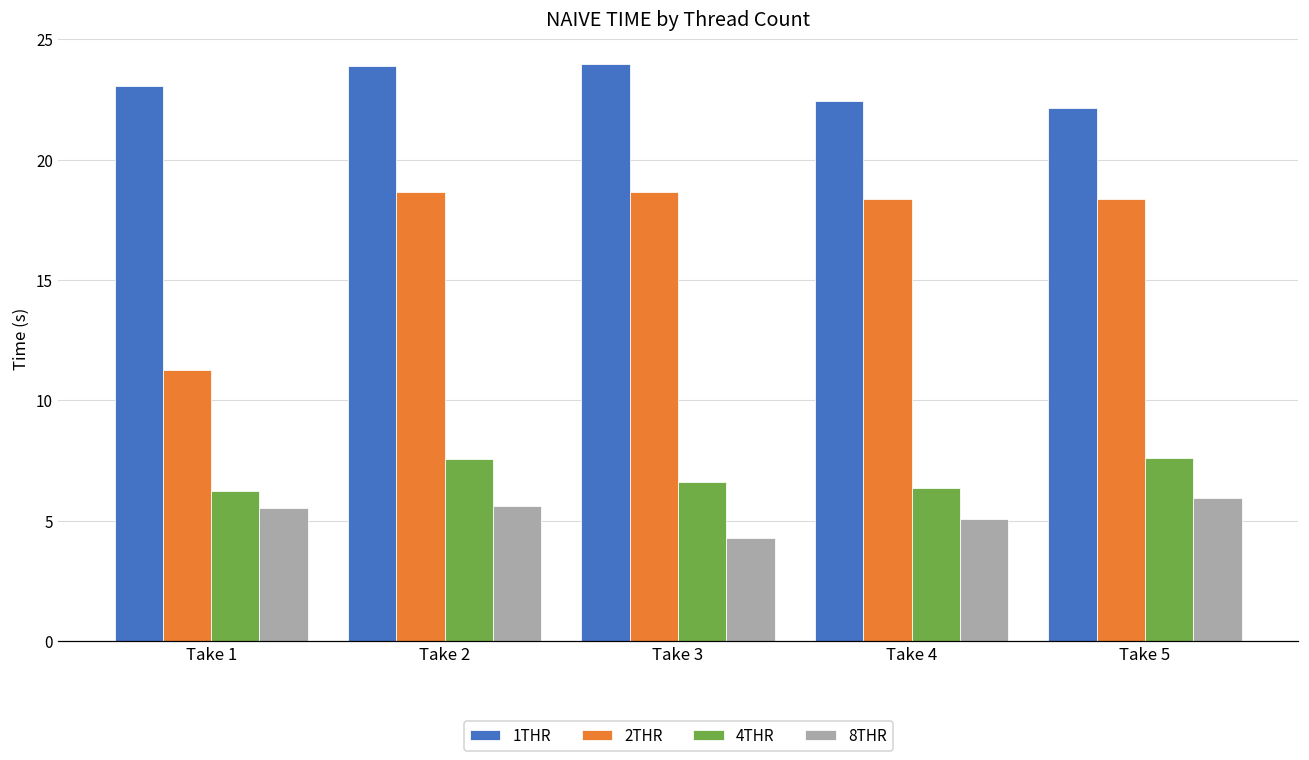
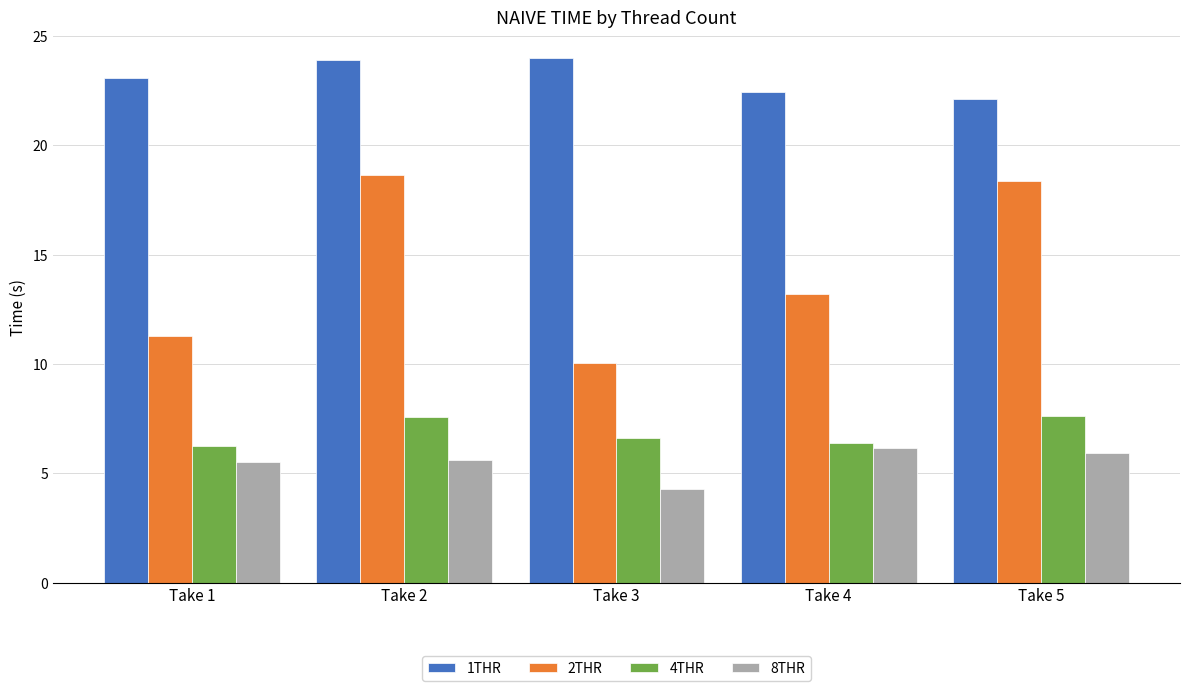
2THR, Take 3: 18.7 -> 10.0
2THR, Take 4: 18.4 -> 13.2
8THR, Take 4: 5.1 -> 6.2
